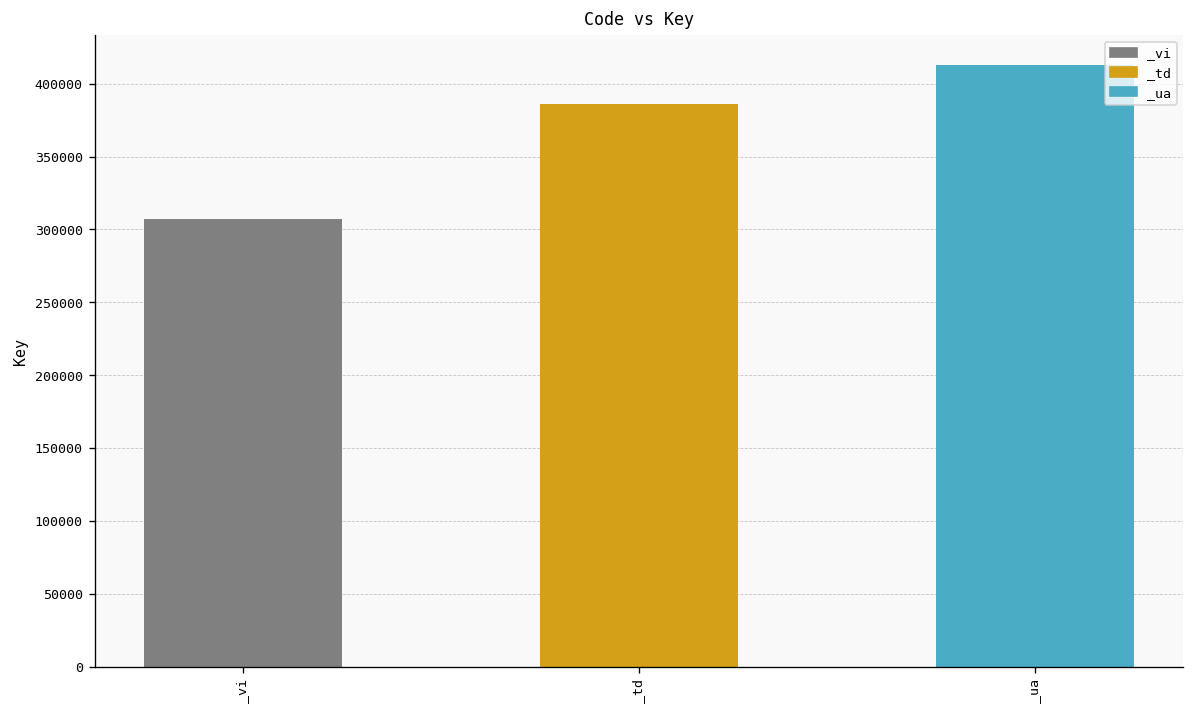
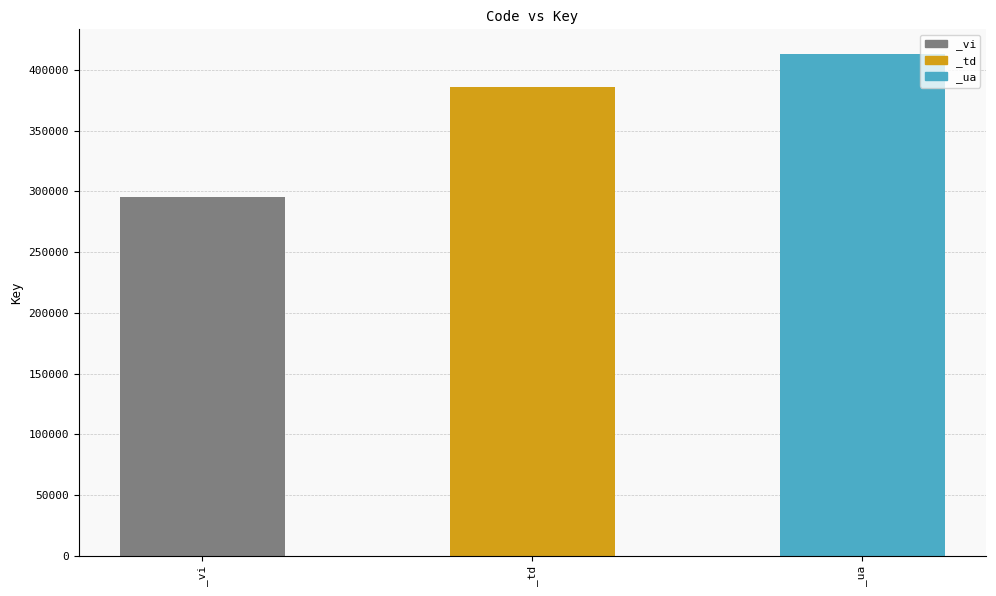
_vi: 308000 -> 295000
